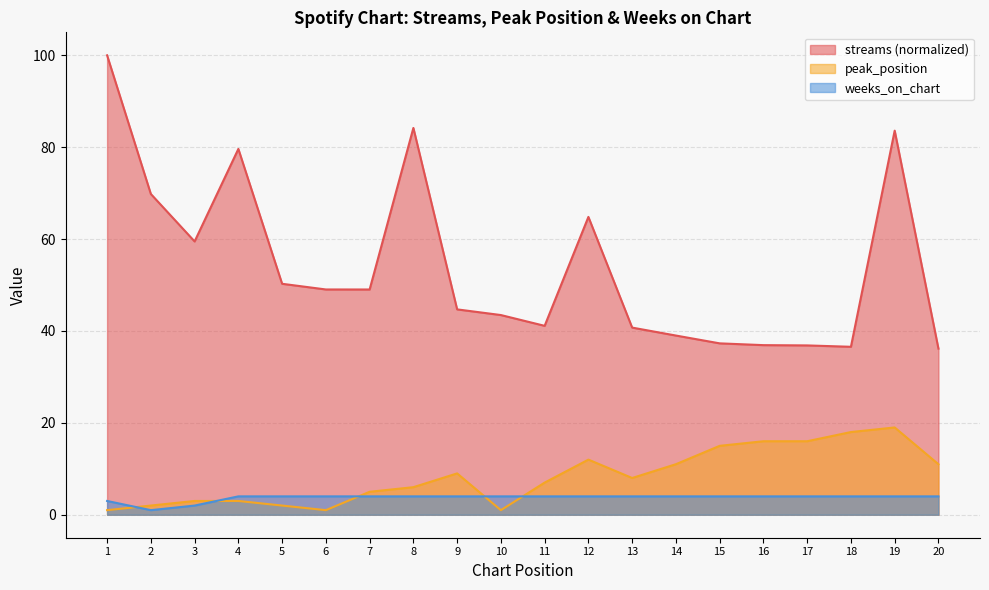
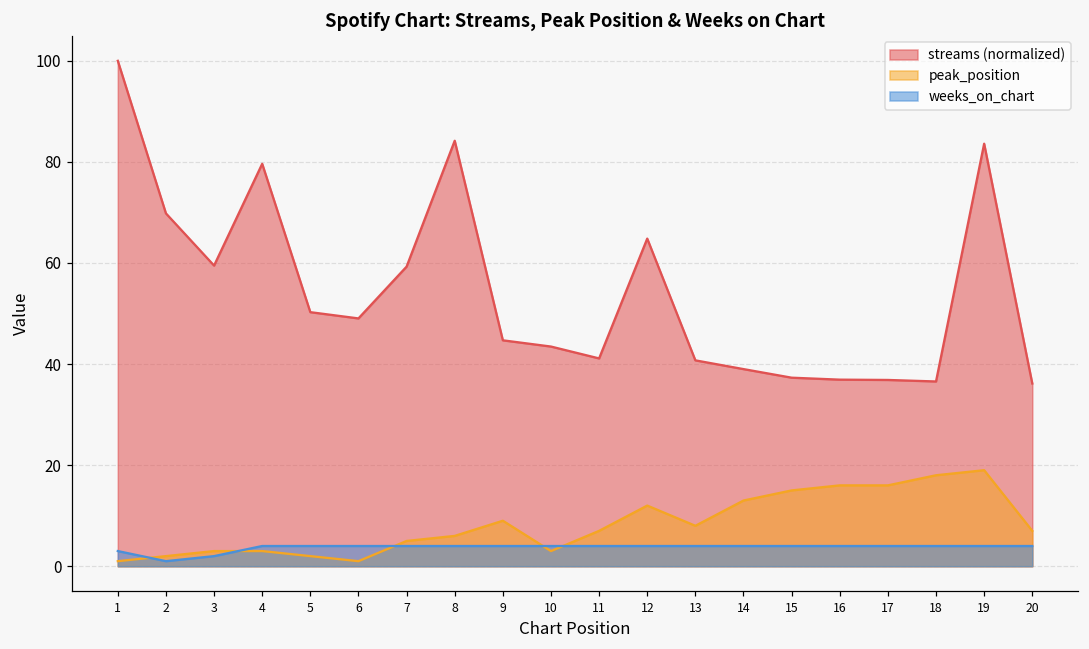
streams (normalized), 7: 49 -> 59
peak_position, 10: 1 -> 3
peak_position, 14: 11 -> 13
peak_position, 20: 11 -> 7
